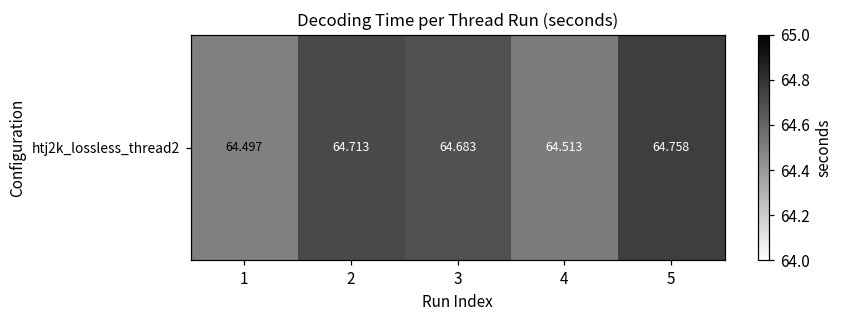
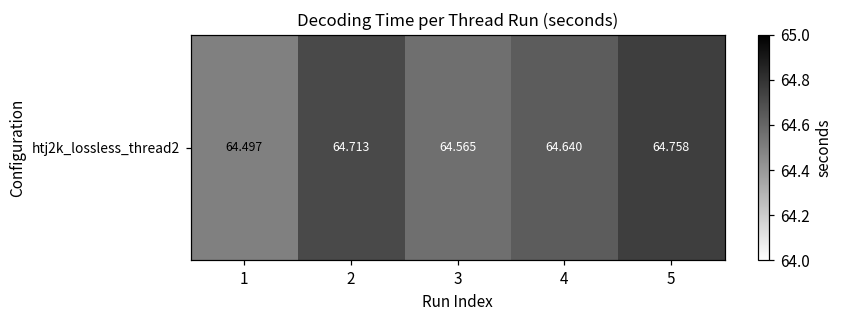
htj2k_lossless_thread2, 3: 64.683 -> 64.565
htj2k_lossless_thread2, 4: 64.513 -> 64.640
